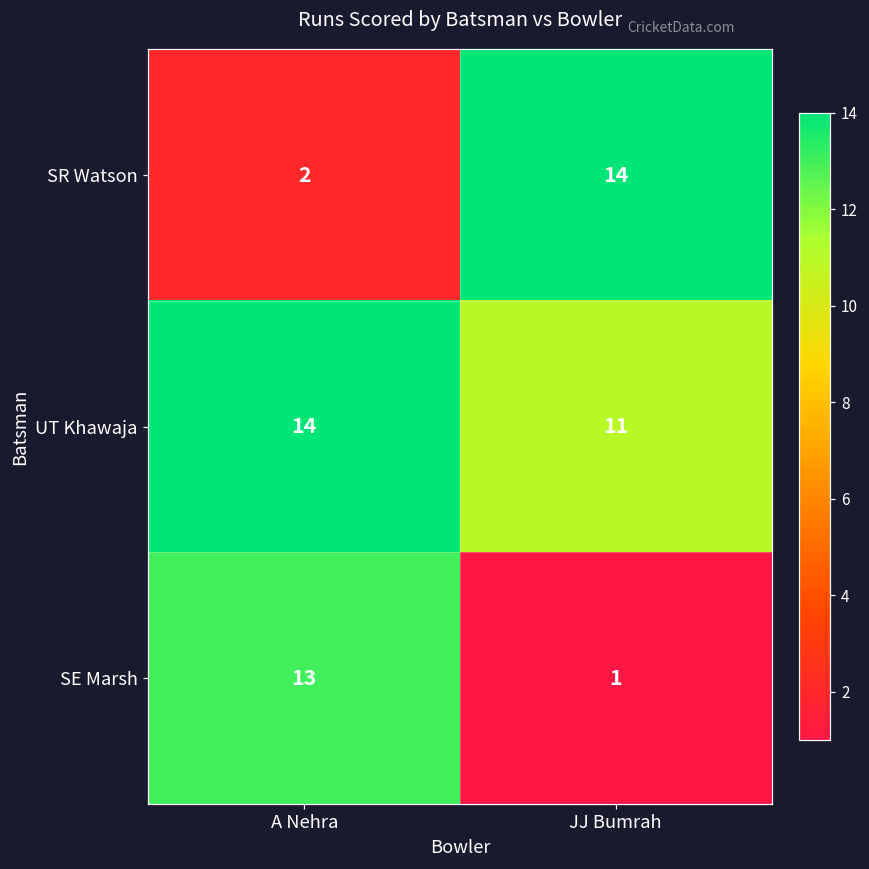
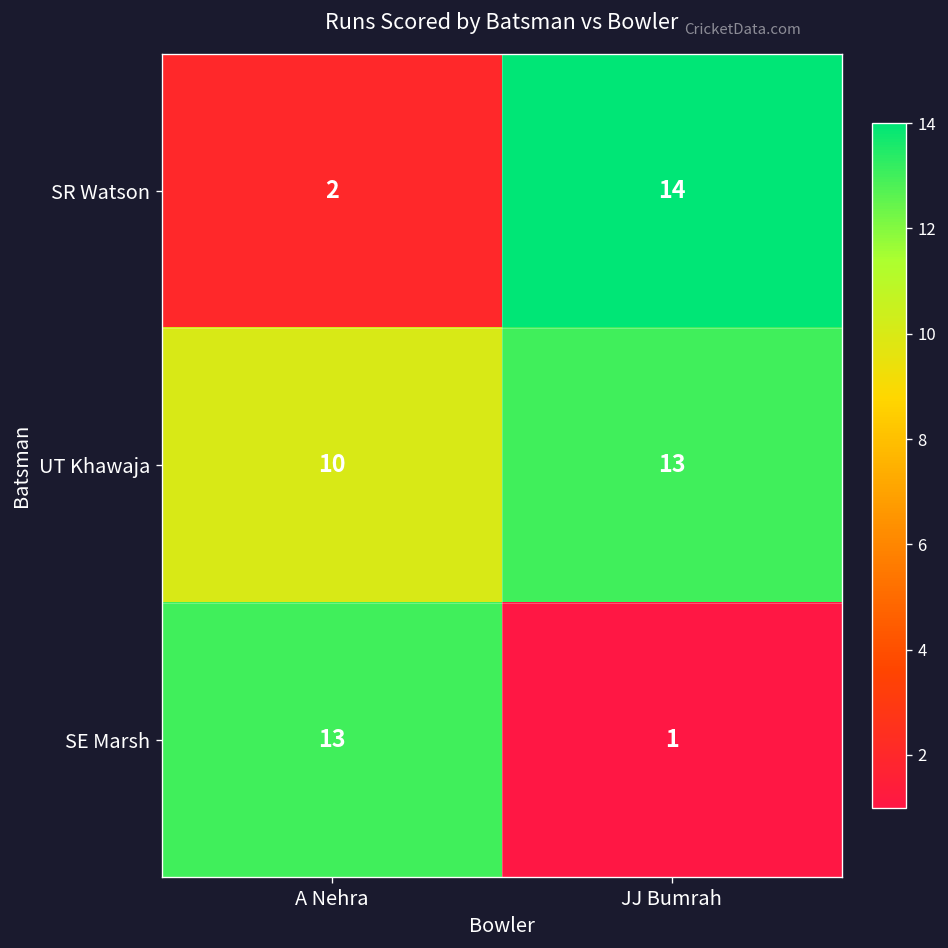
UT Khawaja, A Nehra: 14 -> 10
UT Khawaja, JJ Bumrah: 11 -> 13
